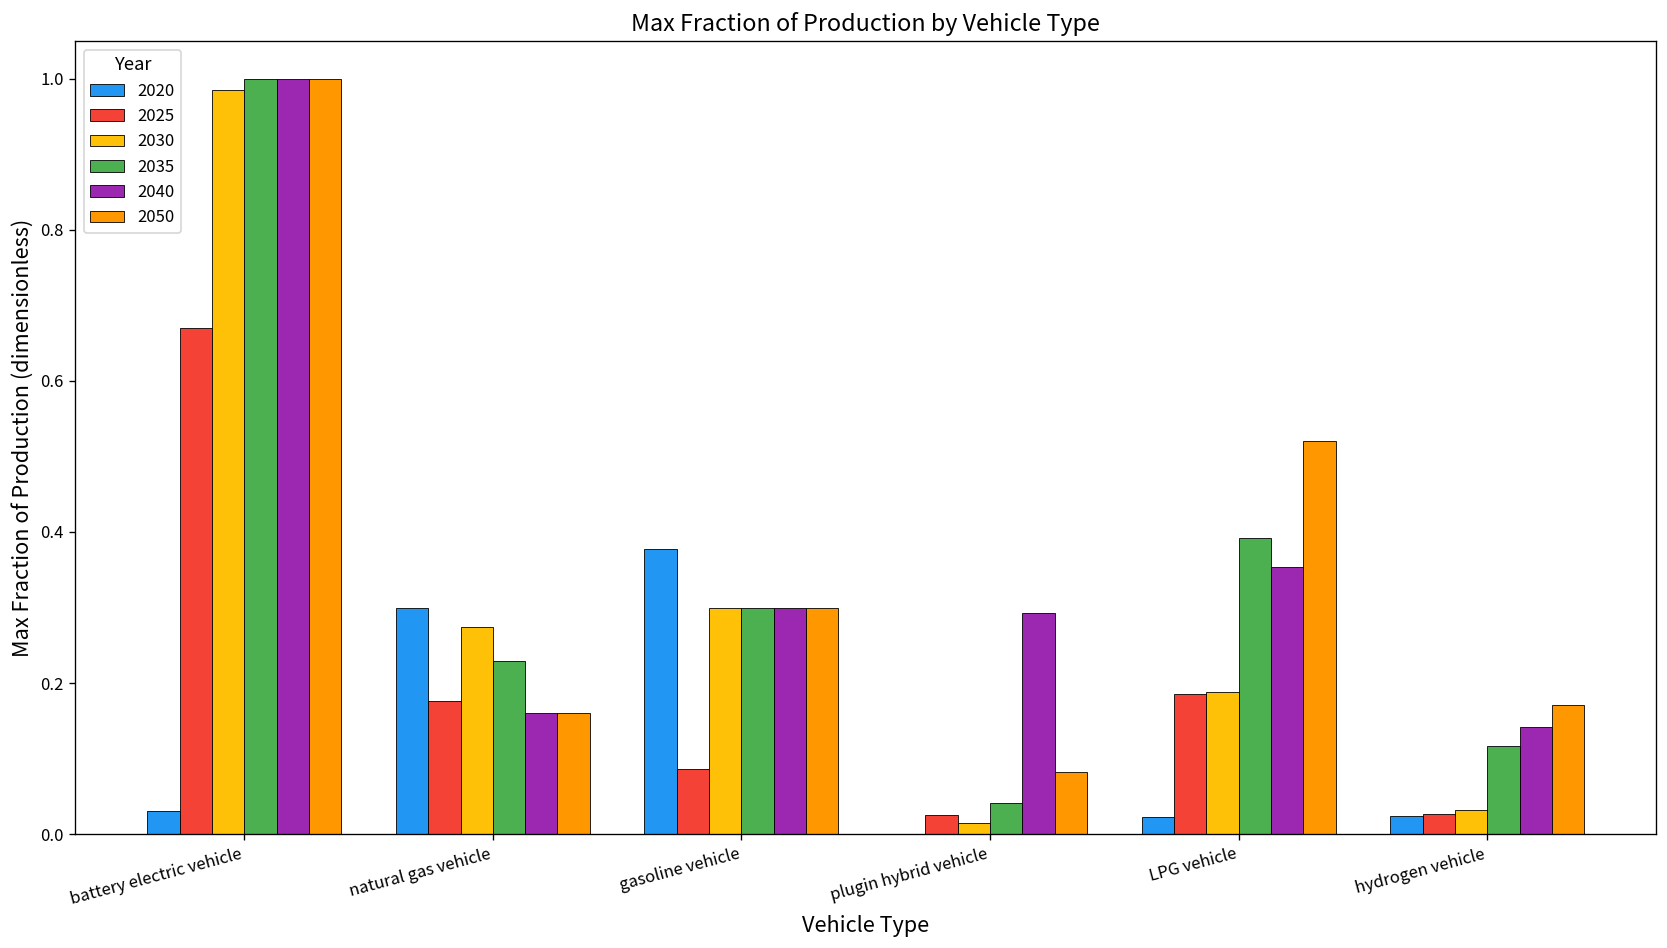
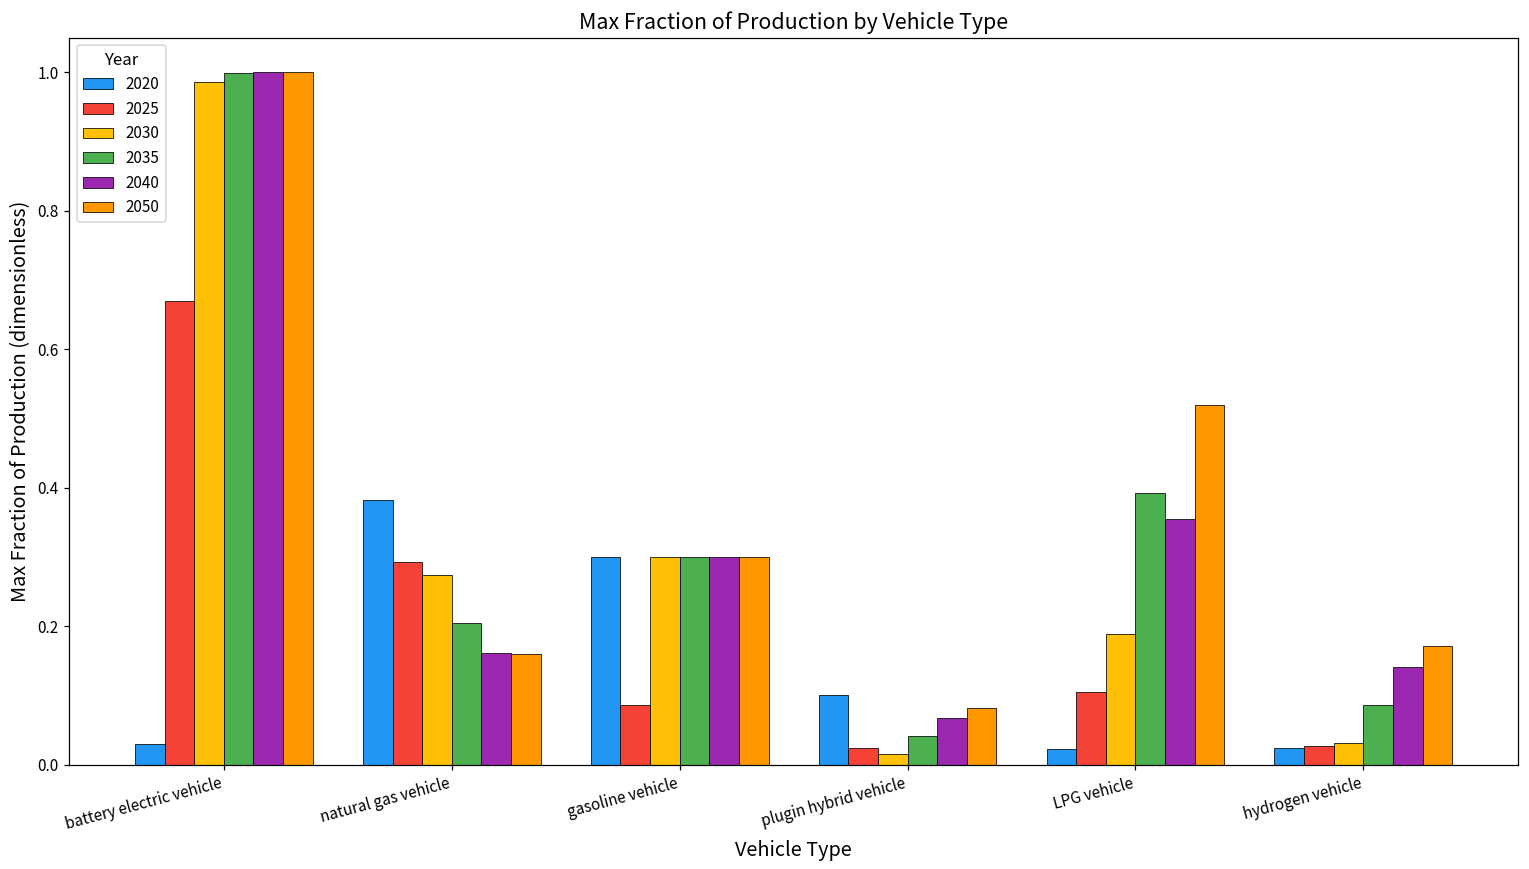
2020, natural gas vehicle: 0.30 -> 0.38
2025, natural gas vehicle: 0.18 -> 0.29
2035, natural gas vehicle: 0.23 -> 0.20
2020, gasoline vehicle: 0.38 -> 0.30
2020, plugin hybrid vehicle: 0.0 -> 0.1
2040, plugin hybrid vehicle: 0.29 -> 0.07
2025, LPG vehicle: 0.18 -> 0.11
2035, hydrogen vehicle: 0.12 -> 0.09
